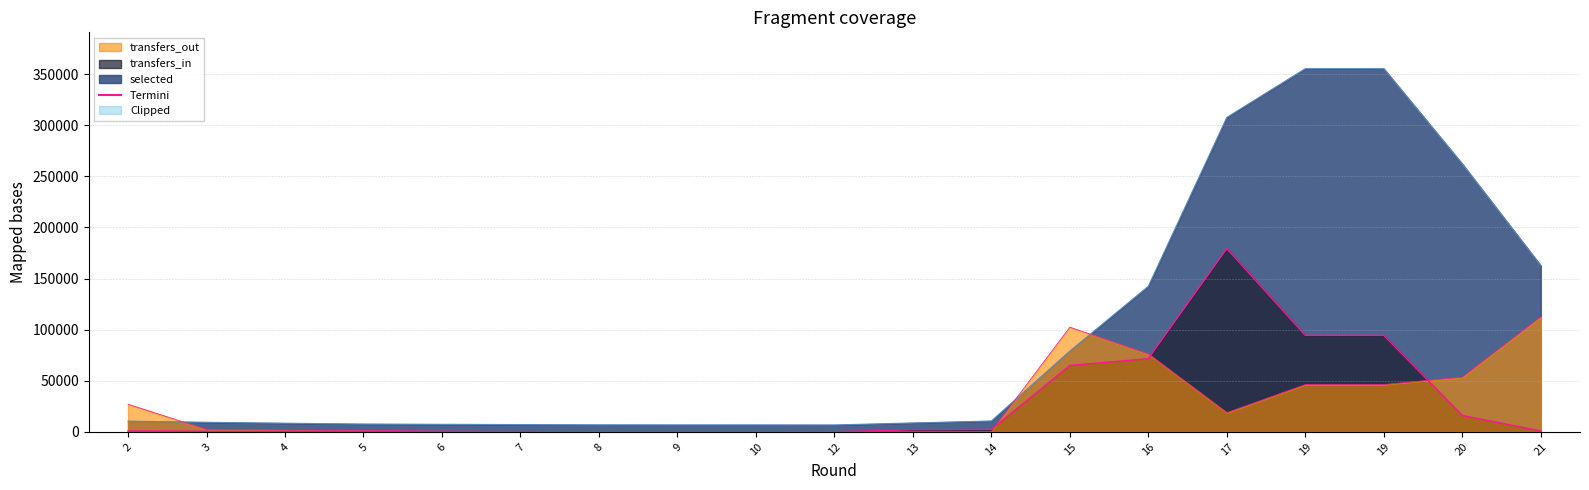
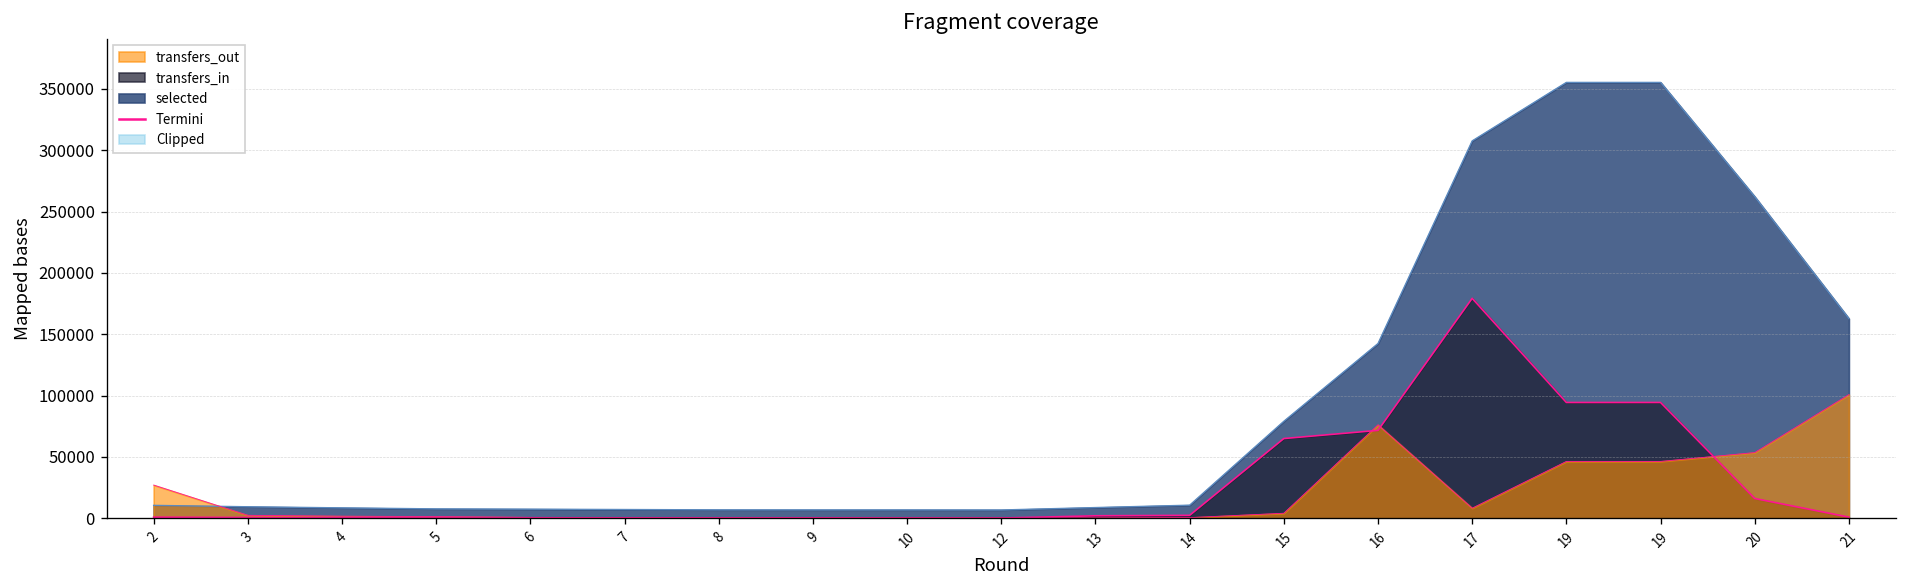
transfers_out, 15: 102000 -> 4000
transfers_out, 17: 19000 -> 8000
transfers_out, 21: 113000 -> 101000
